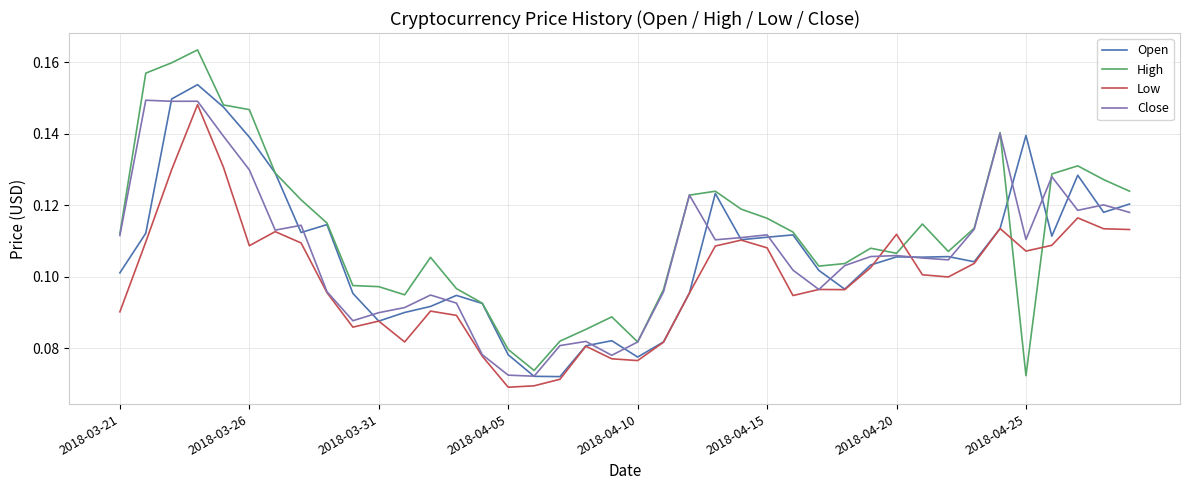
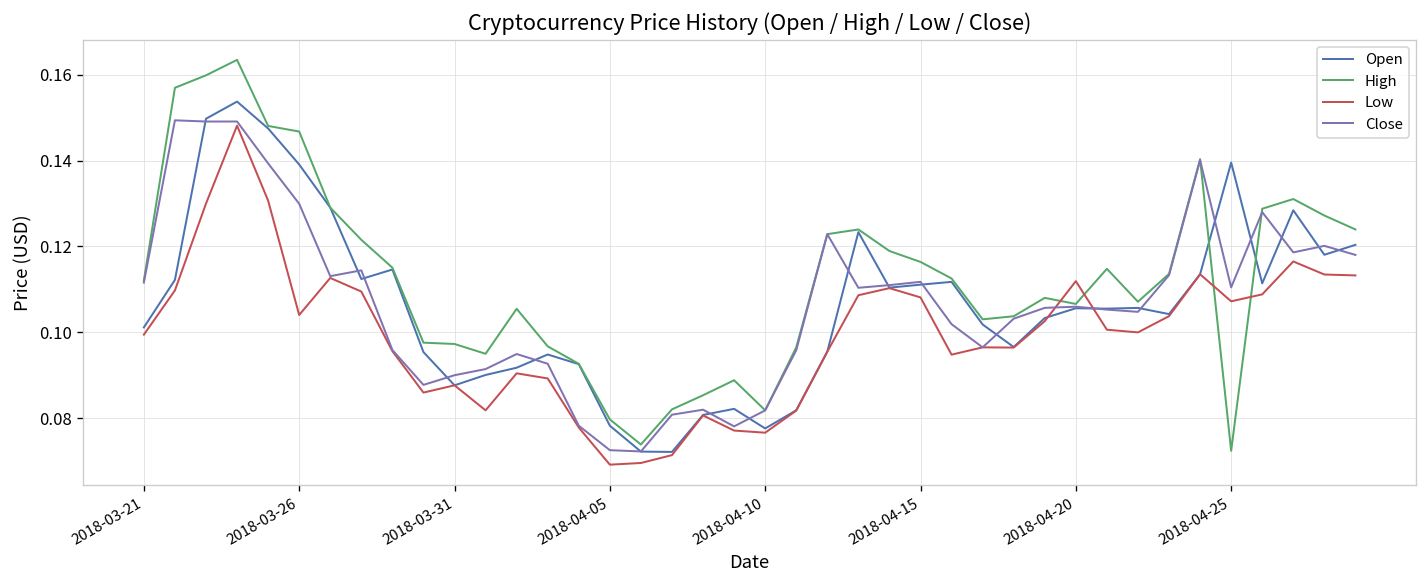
Low, 2018-03-21: 0.090 -> 0.099
Low, 2018-03-26: 0.109 -> 0.104
